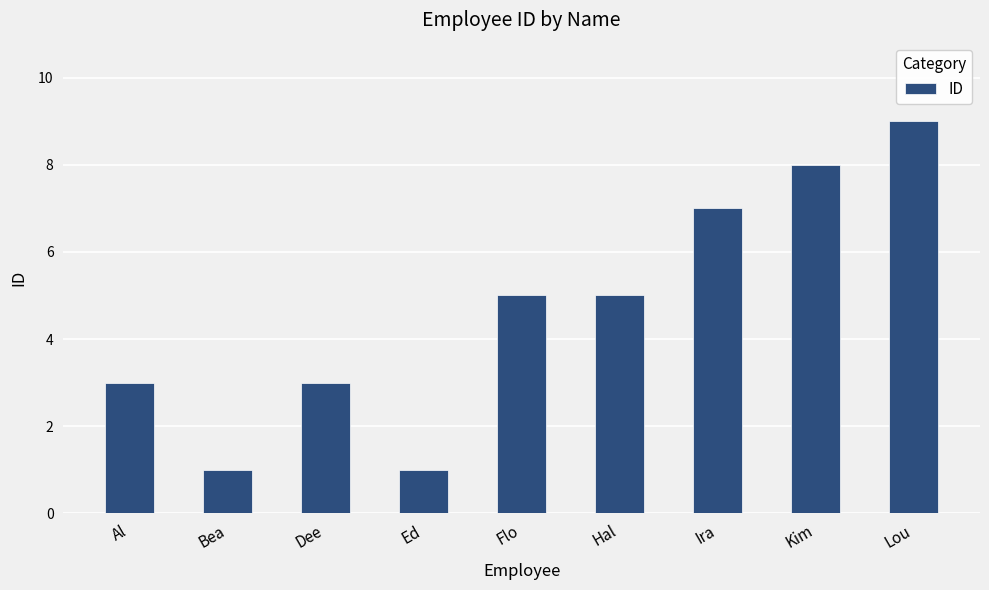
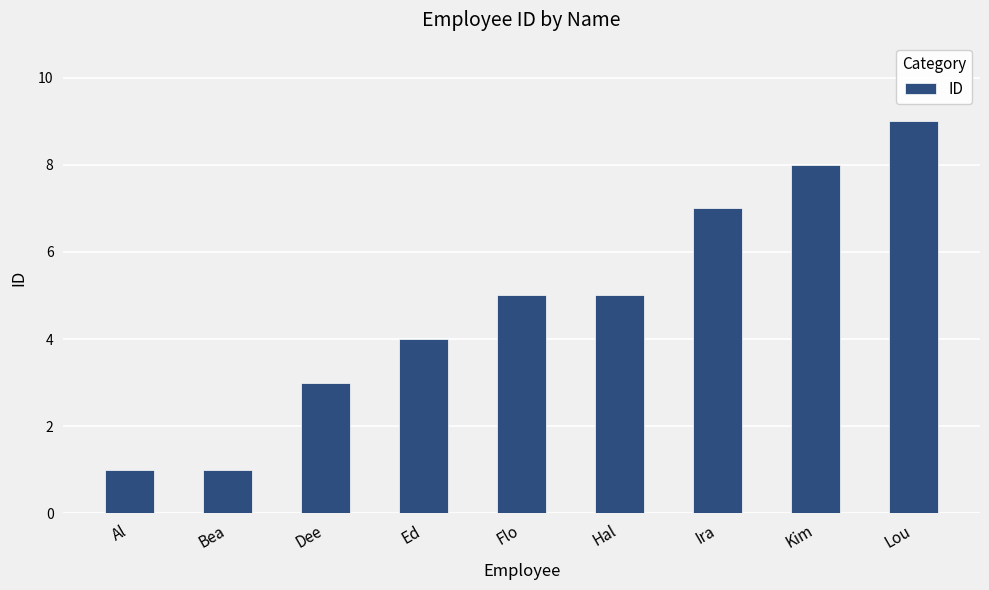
Al: 3 -> 1
Ed: 1 -> 4
